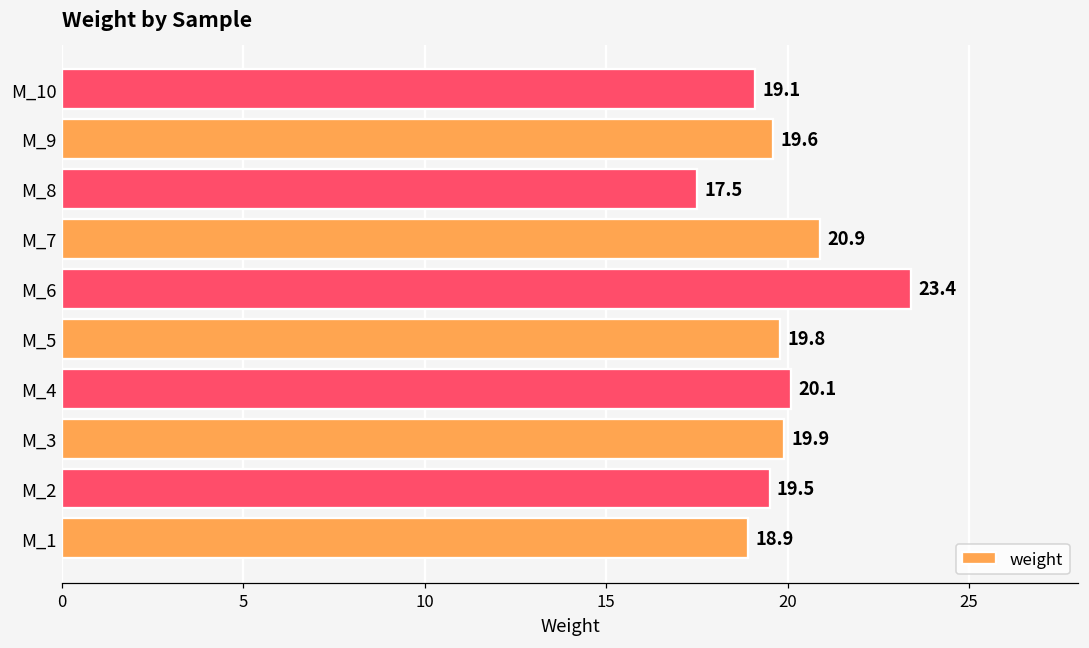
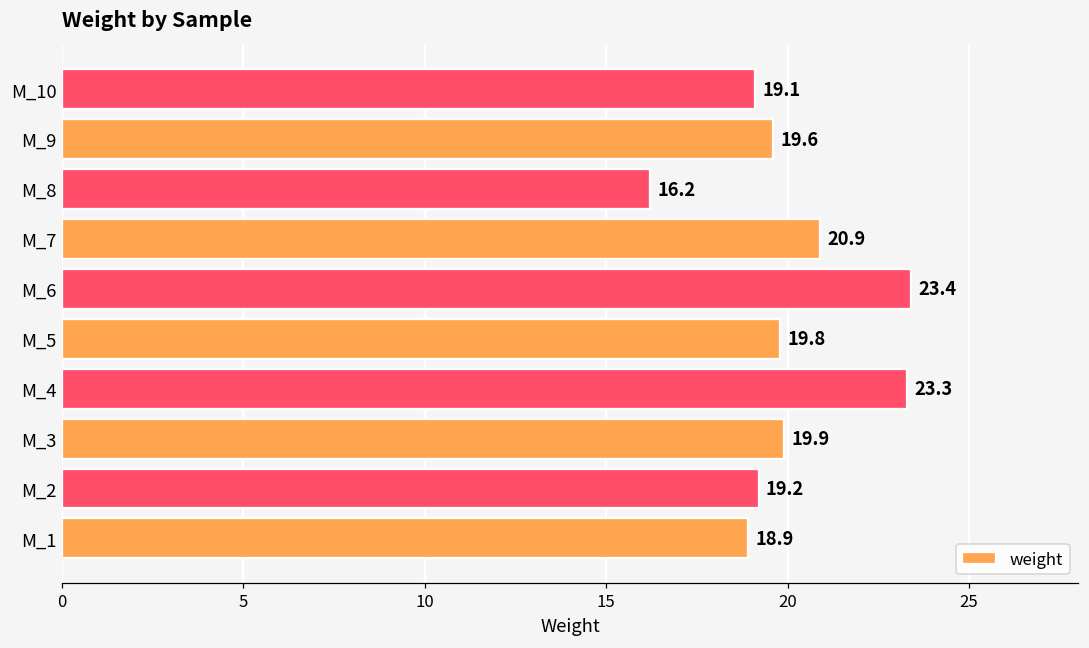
M_8: 17.5 -> 16.2
M_4: 20.1 -> 23.3
M_2: 19.5 -> 19.2
